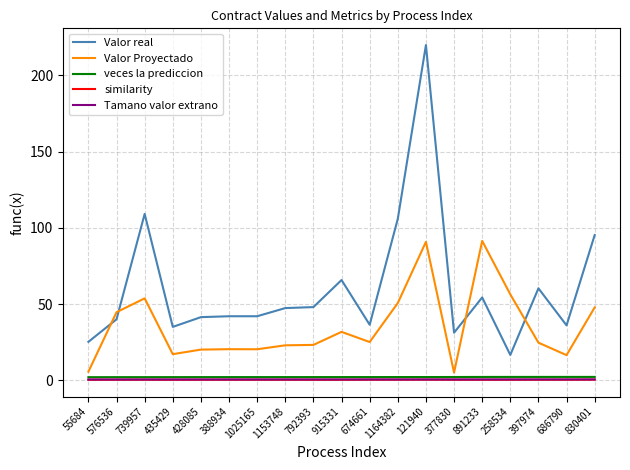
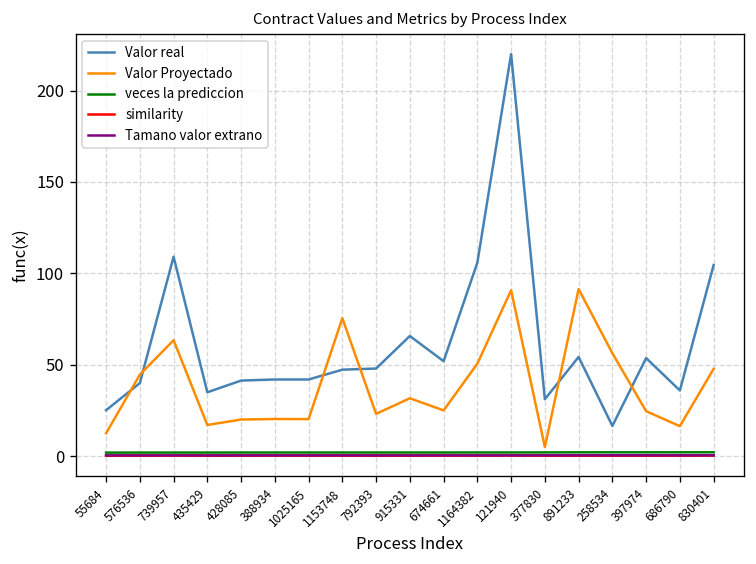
Valor Proyectado, 55684: 6 -> 13
Valor Proyectado, 739957: 54 -> 63
Valor Proyectado, 1153748: 23 -> 76
Valor real, 674661: 36 -> 52
Valor real, 397974: 60 -> 54
Valor real, 830401: 95 -> 105
